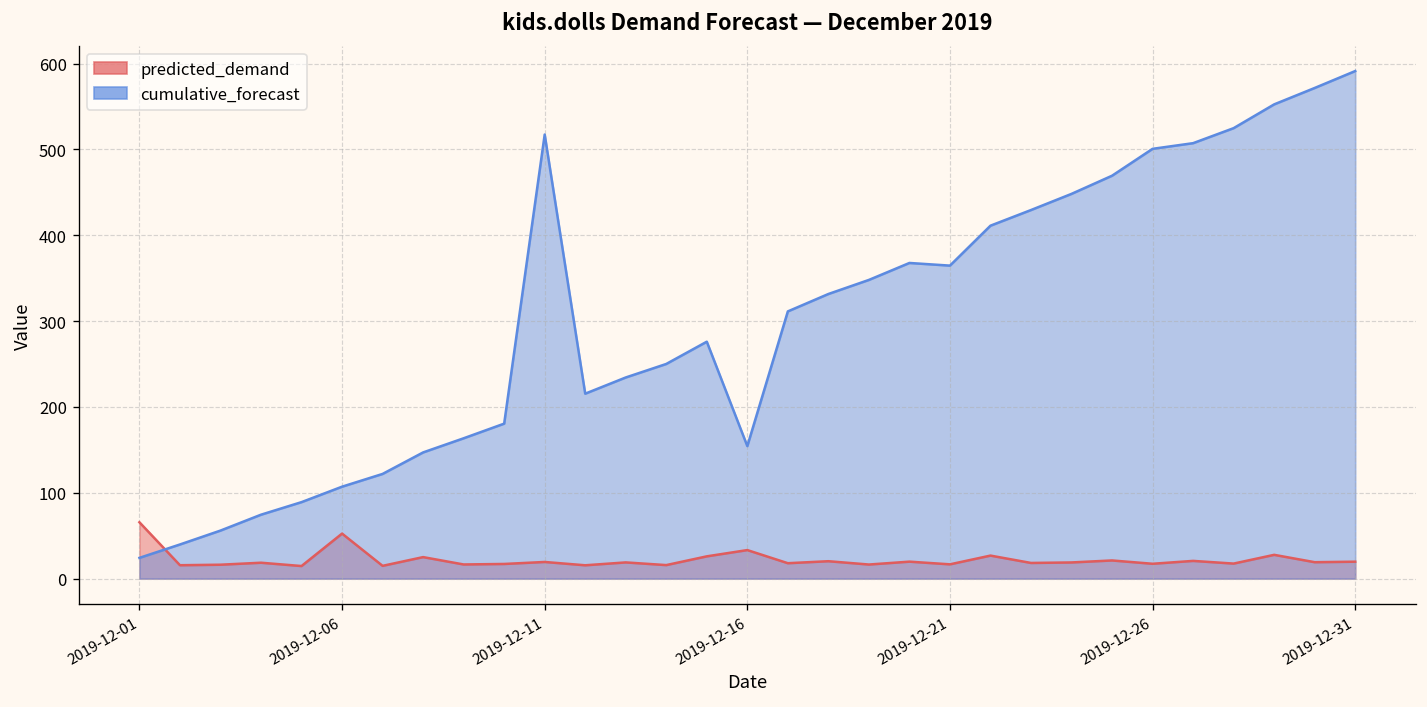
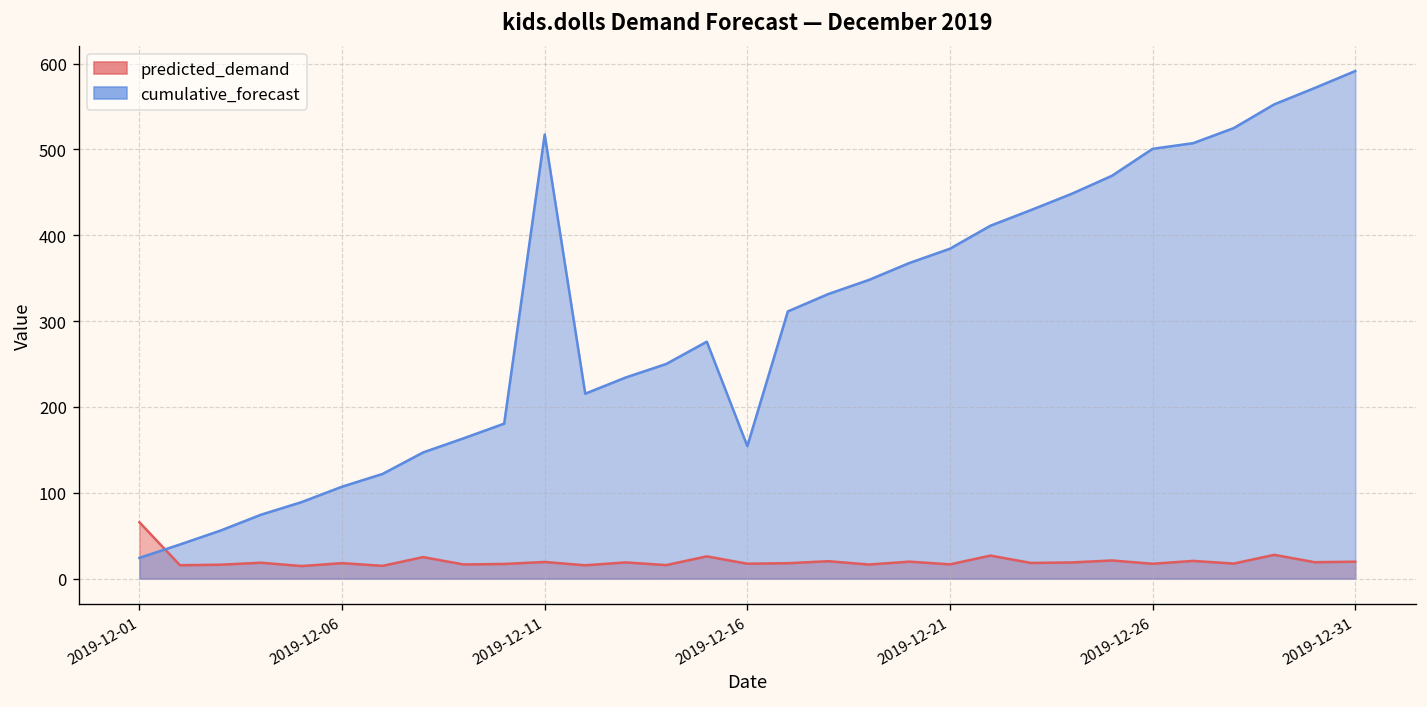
predicted_demand, 2019-12-06: 50 -> 20
predicted_demand, 2019-12-16: 30 -> 20
cumulative_forecast, 2019-12-21: 360 -> 380
